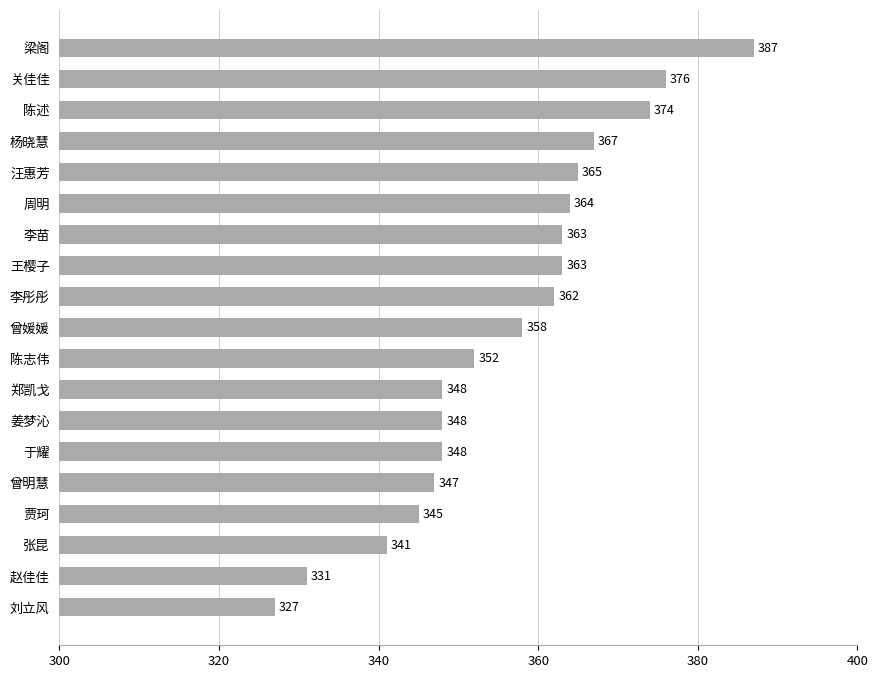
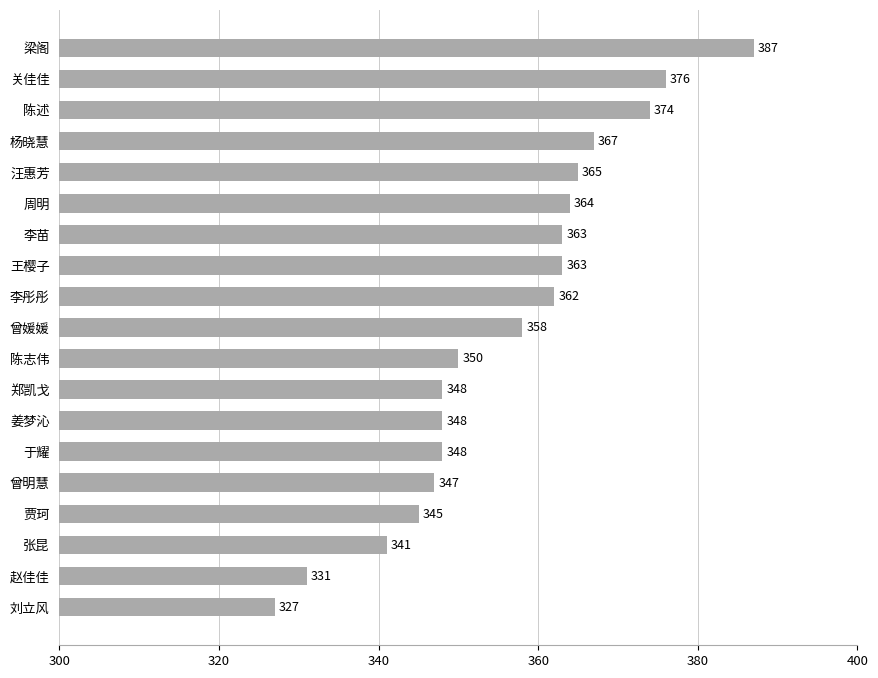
陈志伟: 352 -> 350
